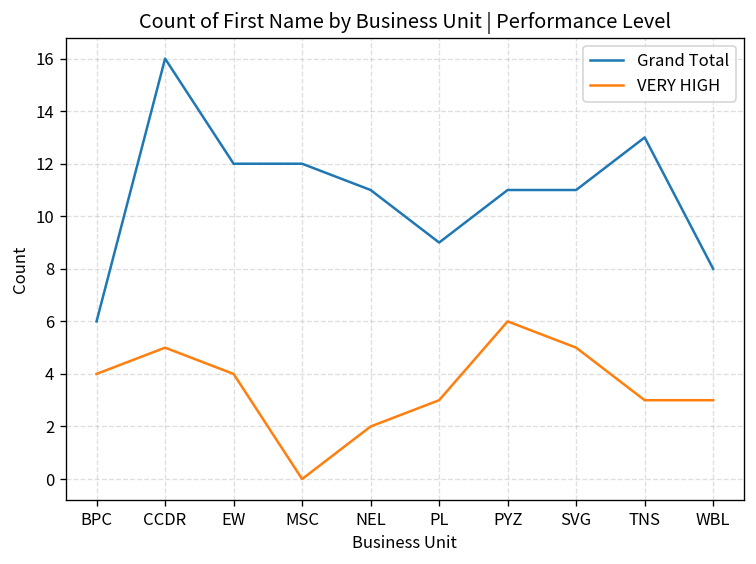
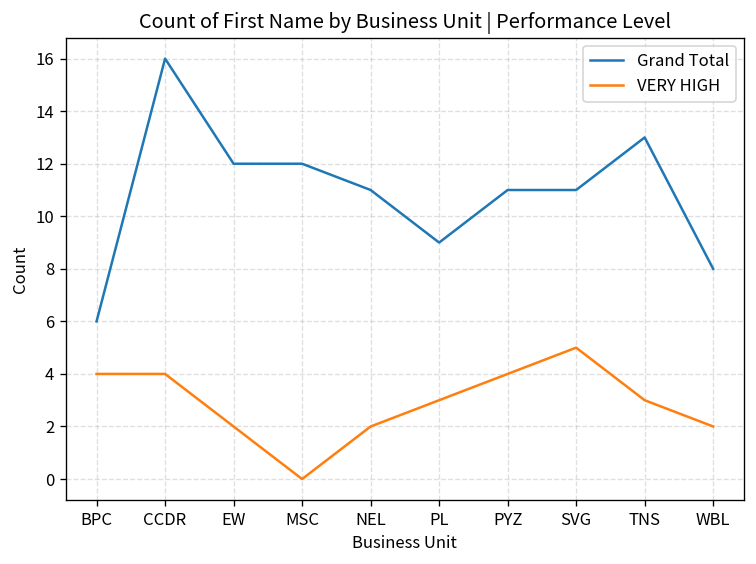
VERY HIGH, CCDR: 5 -> 4
VERY HIGH, EW: 4 -> 2
VERY HIGH, PYZ: 6 -> 4
VERY HIGH, WBL: 3 -> 2
